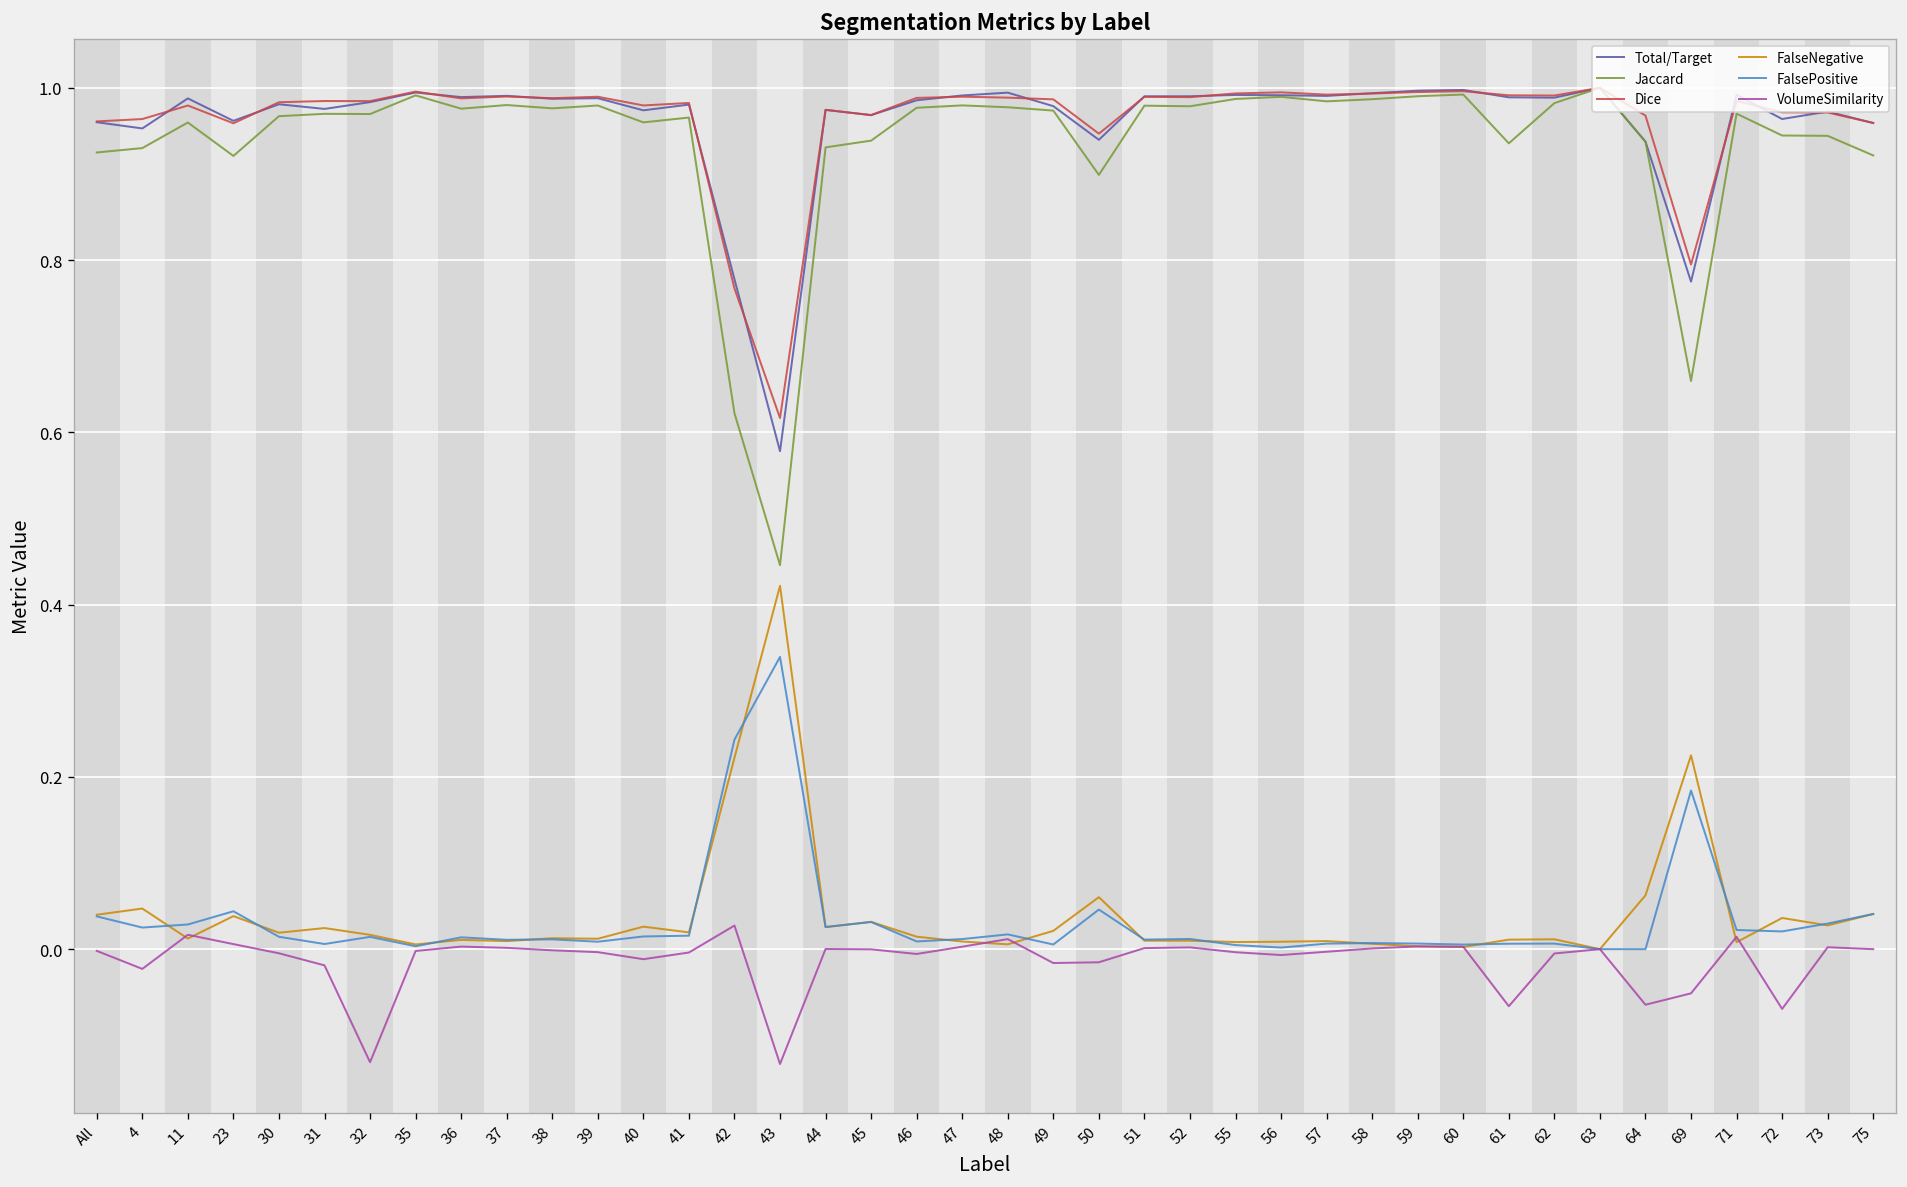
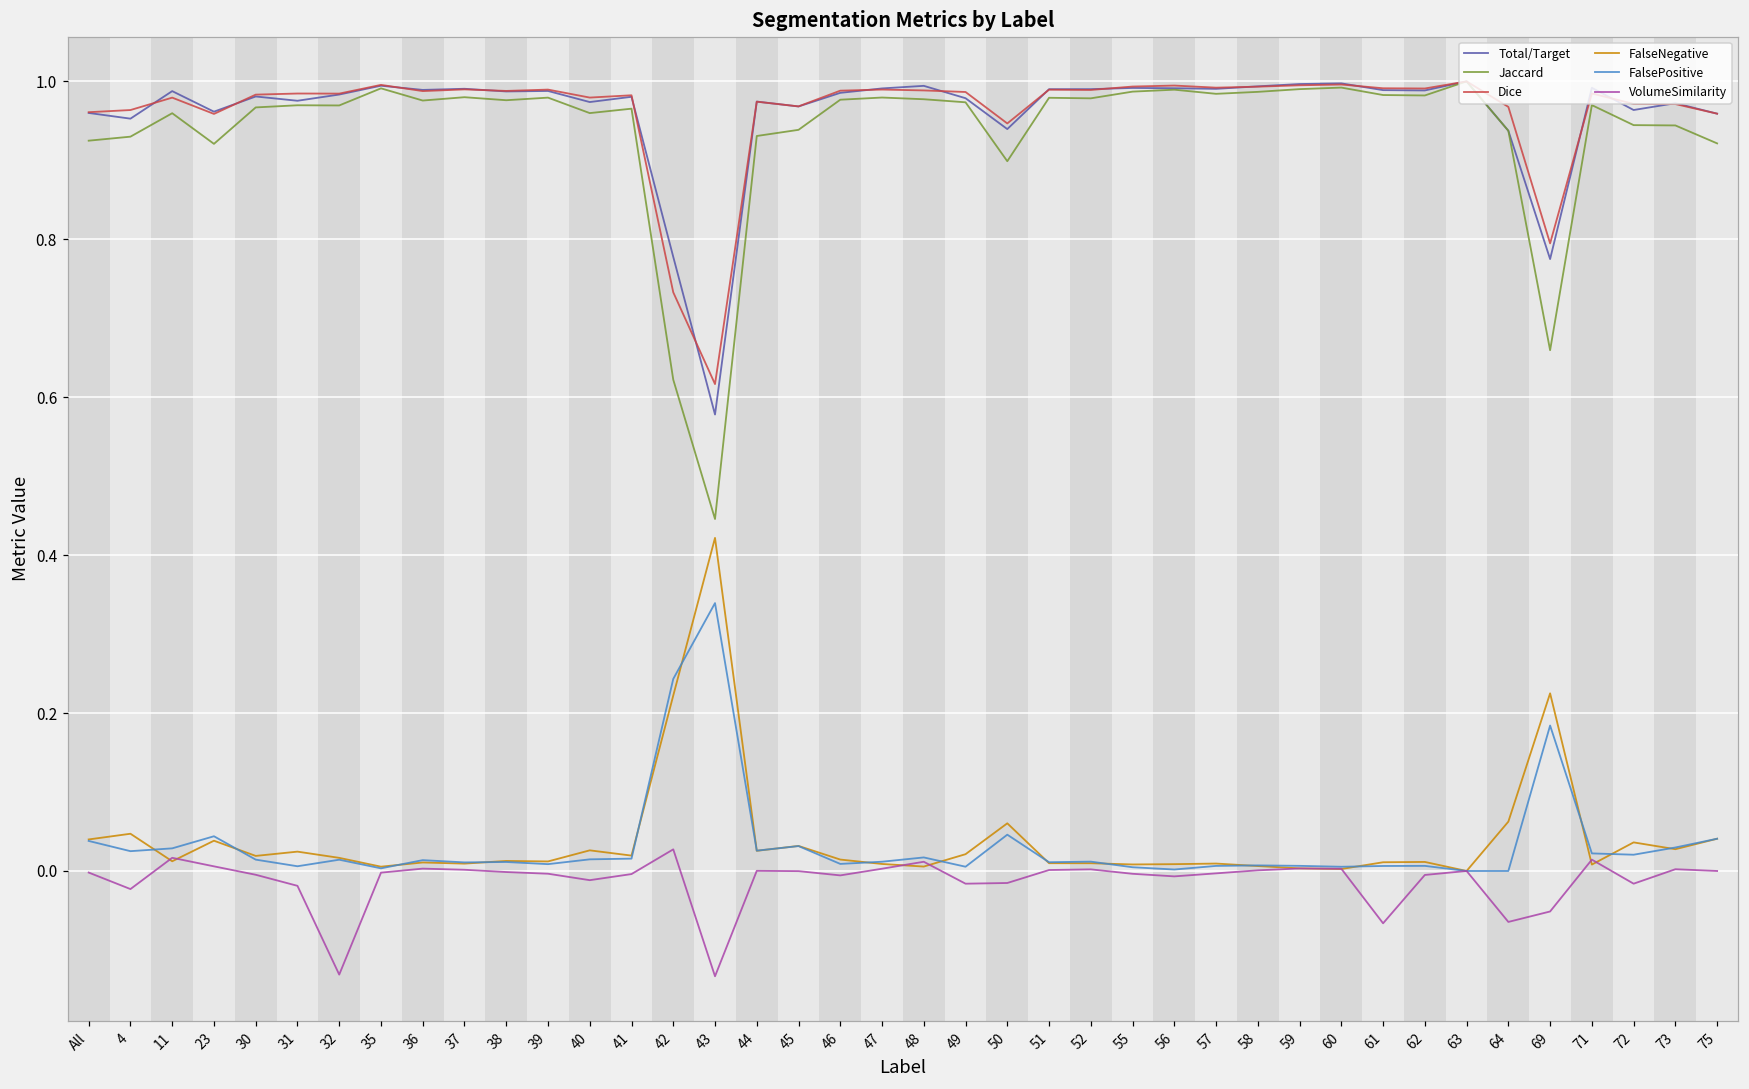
Dice, 42: 0.77 -> 0.73
Jaccard, 61: 0.94 -> 0.98
VolumeSimilarity, 72: -0.07 -> -0.02
